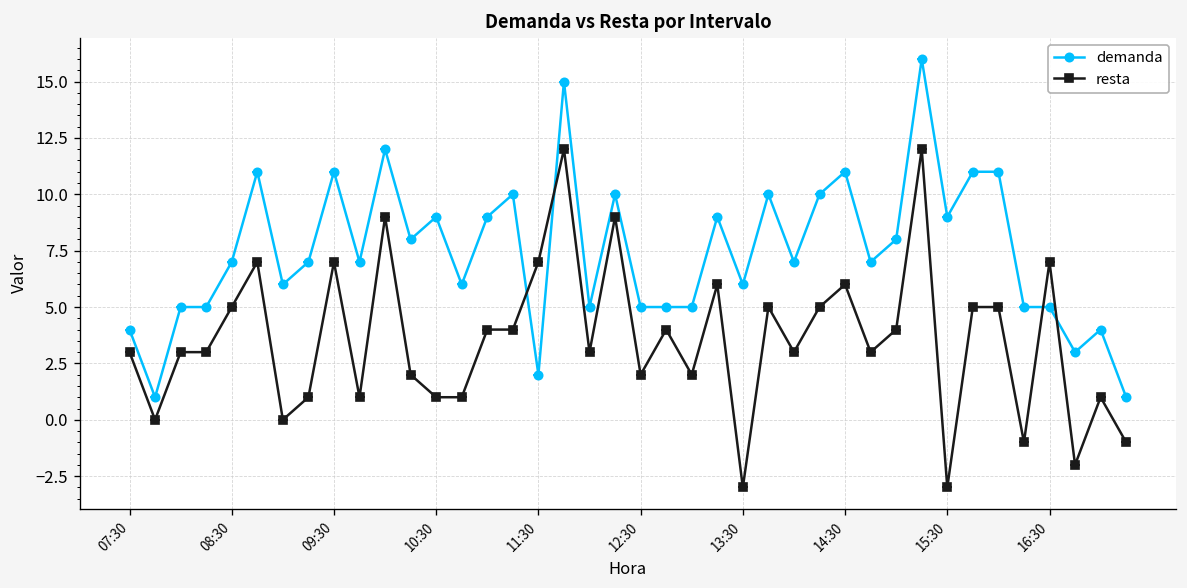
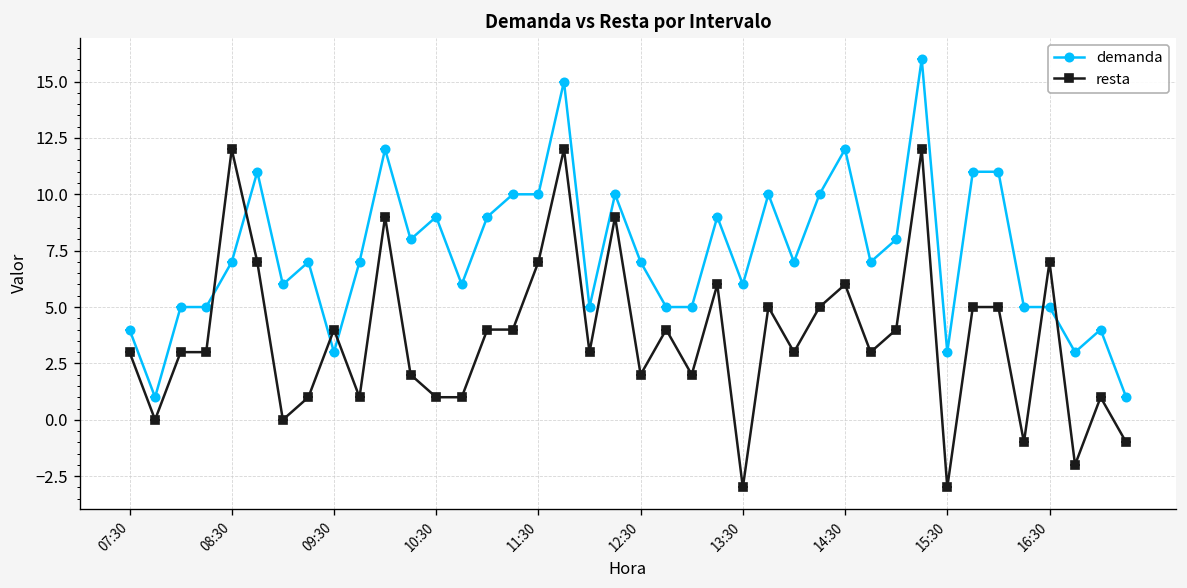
resta, 08:30: 5 -> 12
demanda, 09:30: 11 -> 3
resta, 09:30: 7 -> 4
demanda, 11:30: 2 -> 10
demanda, 12:30: 5 -> 7
demanda, 14:30: 11 -> 12
demanda, 15:30: 9 -> 3
